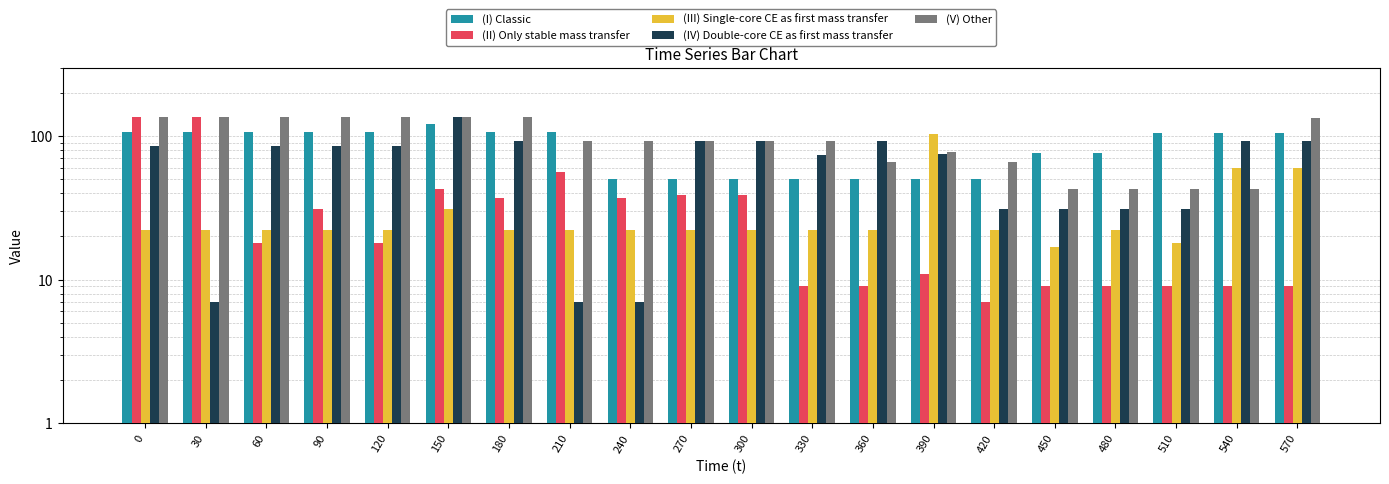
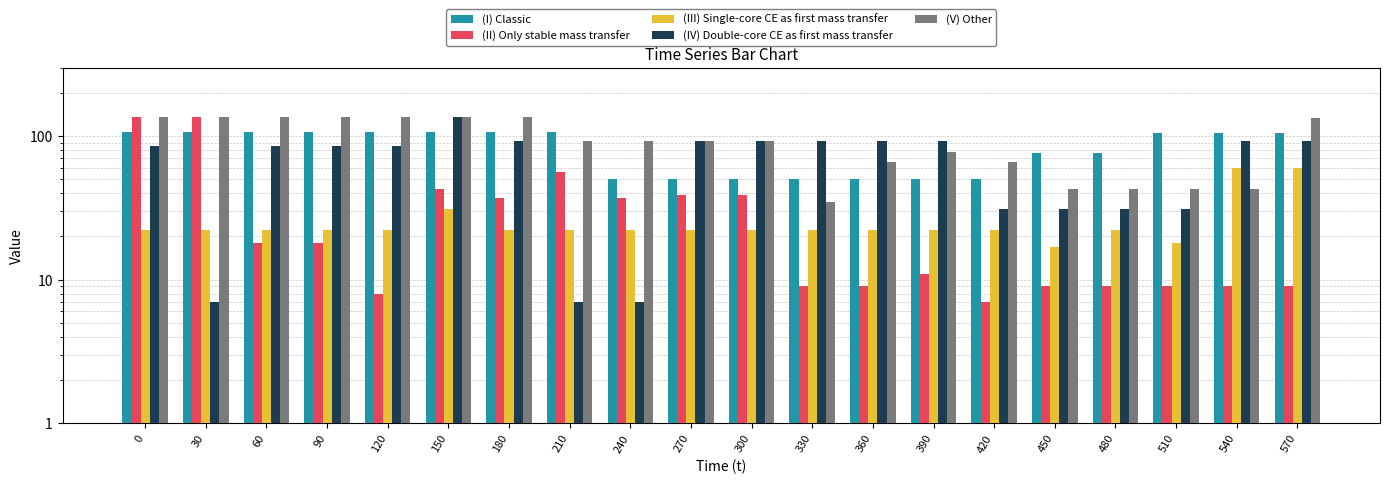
(II) Only stable mass transfer, 90: 31 -> 18
(II) Only stable mass transfer, 120: 18 -> 8
(I) Classic, 150: 120 -> 110
(IV) Double-core CE as first mass transfer, 330: 70 -> 90
(V) Other, 330: 90 -> 35
(III) Single-core CE as first mass transfer, 390: 100 -> 22
(IV) Double-core CE as first mass transfer, 390: 80 -> 90
